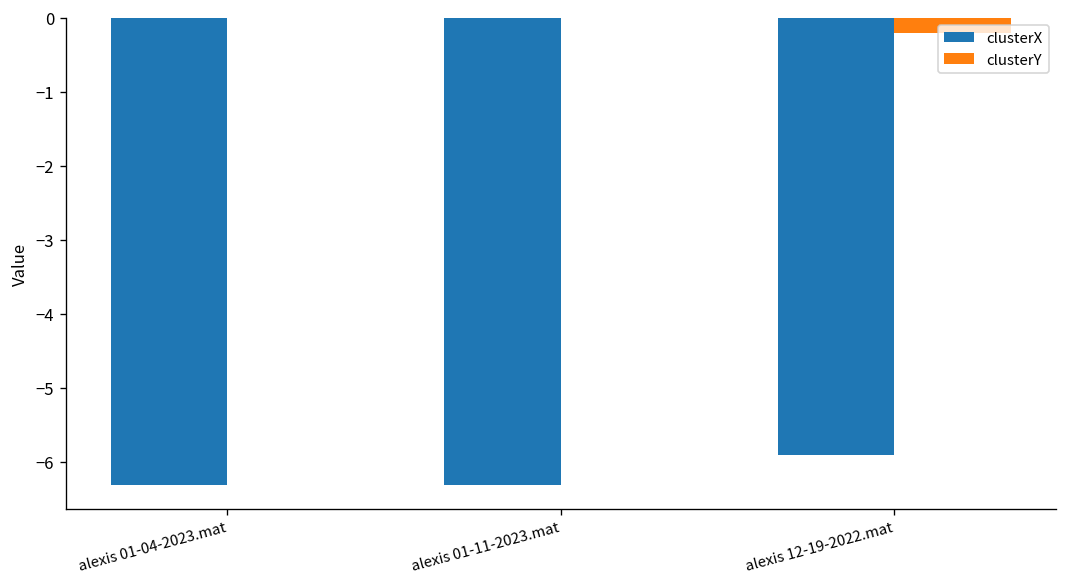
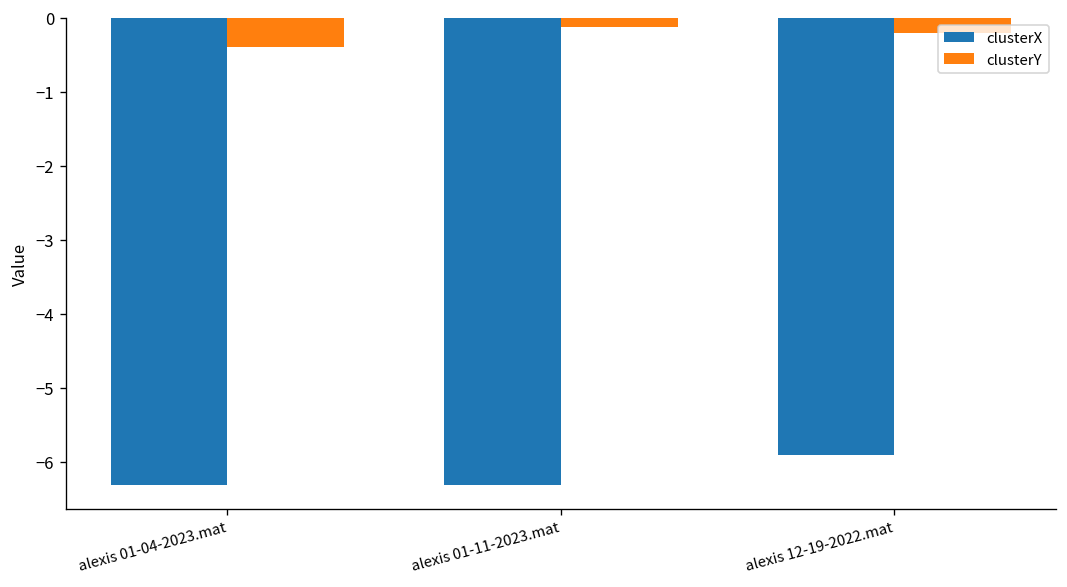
clusterY, alexis 01-04-2023.mat: 0.0 -> -0.4
clusterY, alexis 01-11-2023.mat: 0.0 -> -0.1
